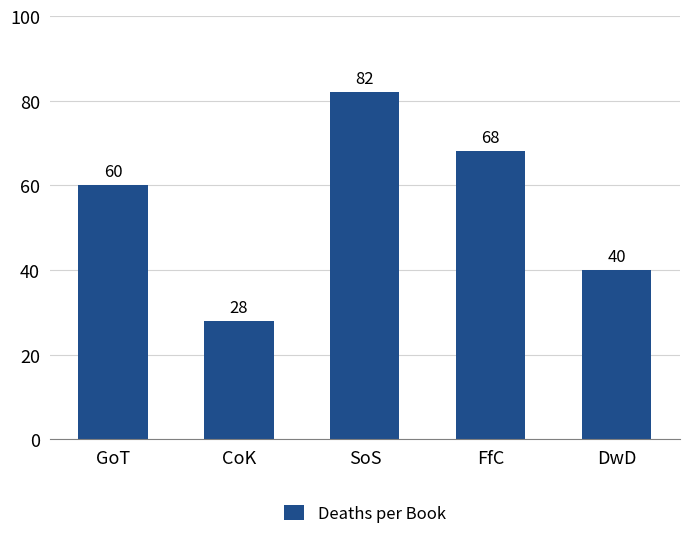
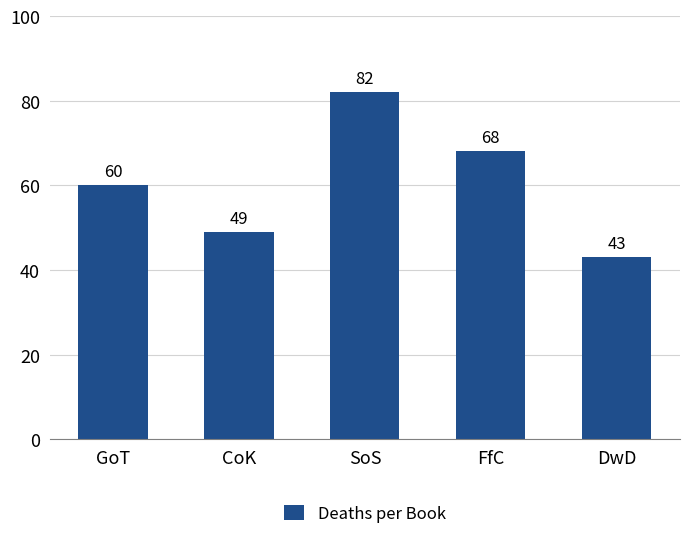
CoK: 28 -> 49
DwD: 40 -> 43
